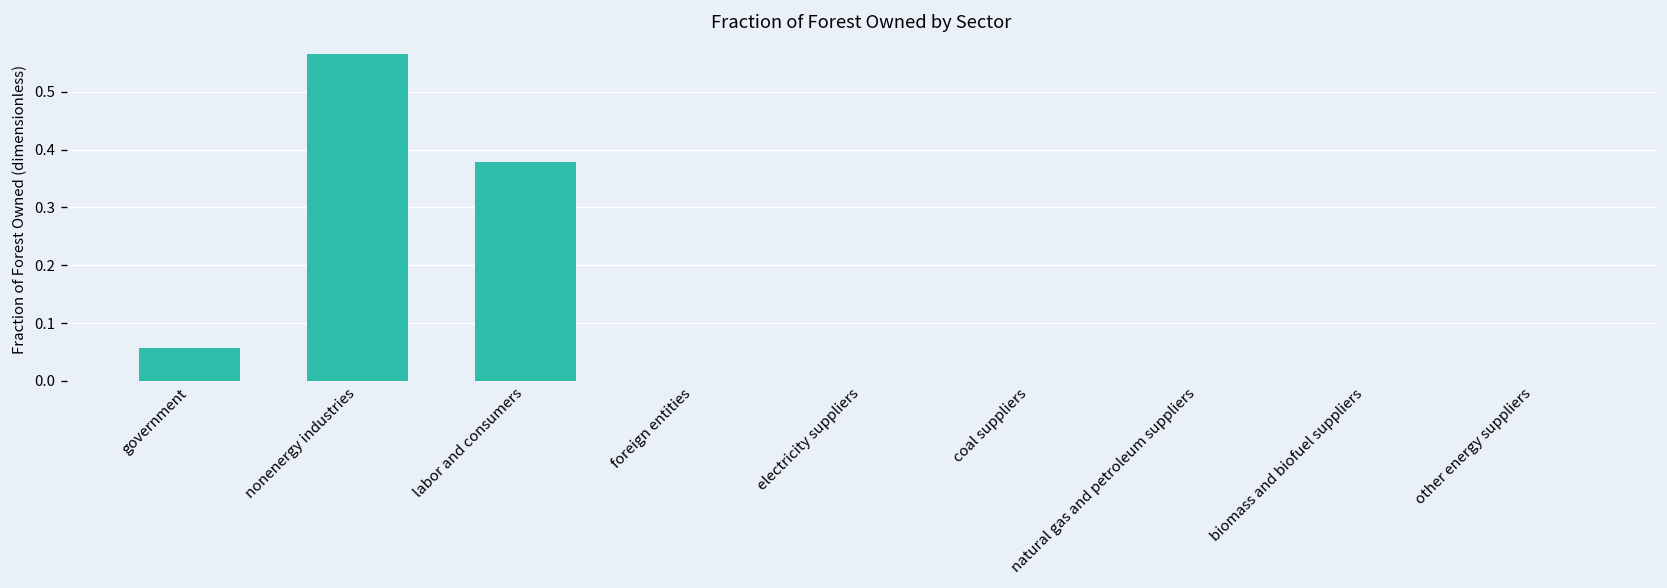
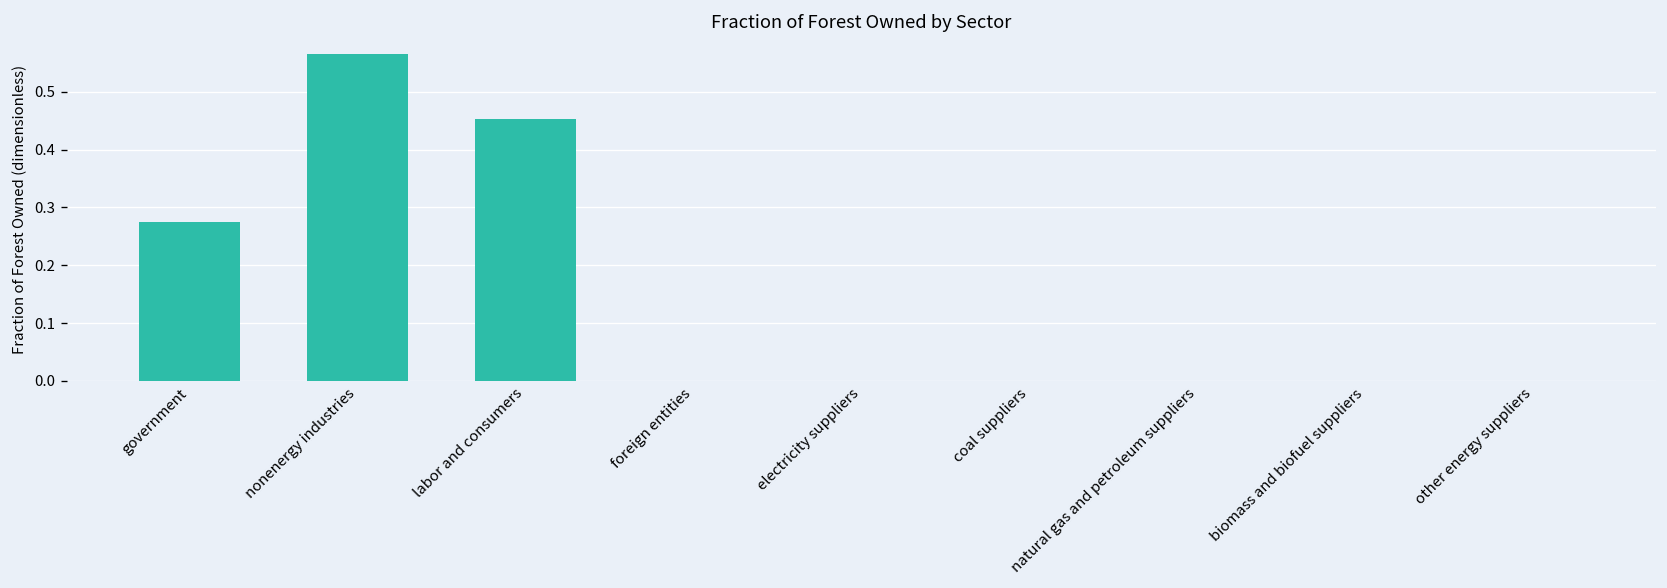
government: 0.06 -> 0.28
labor and consumers: 0.38 -> 0.45
